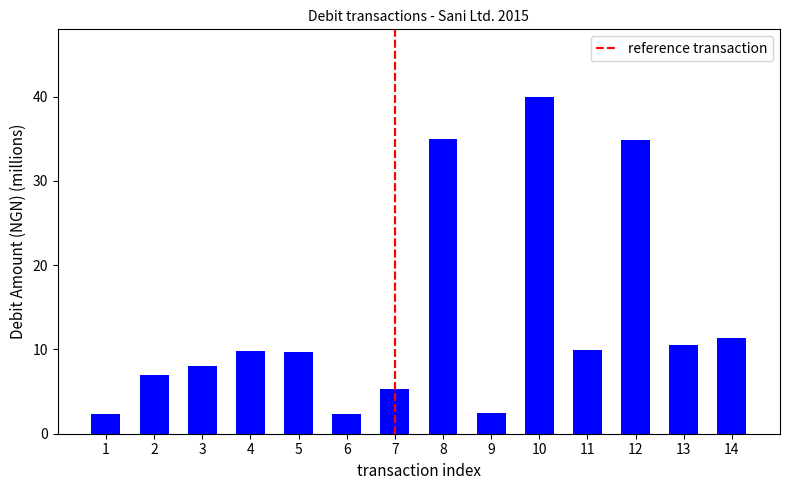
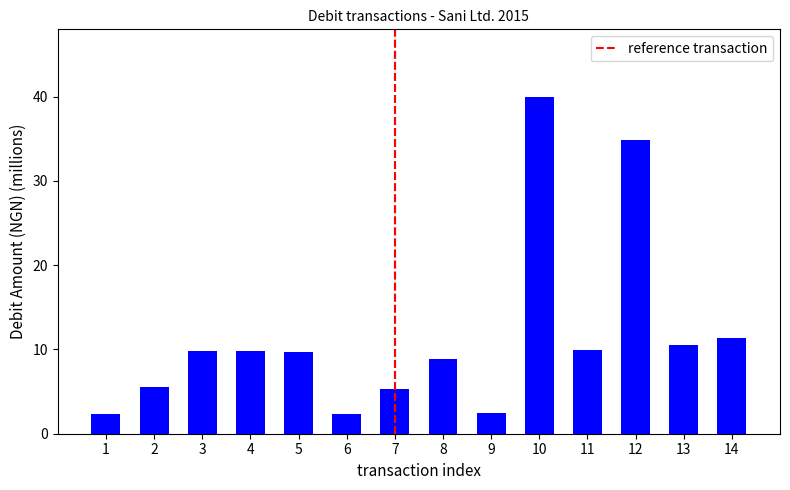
2: 7 -> 6
3: 8 -> 10
8: 35 -> 9
